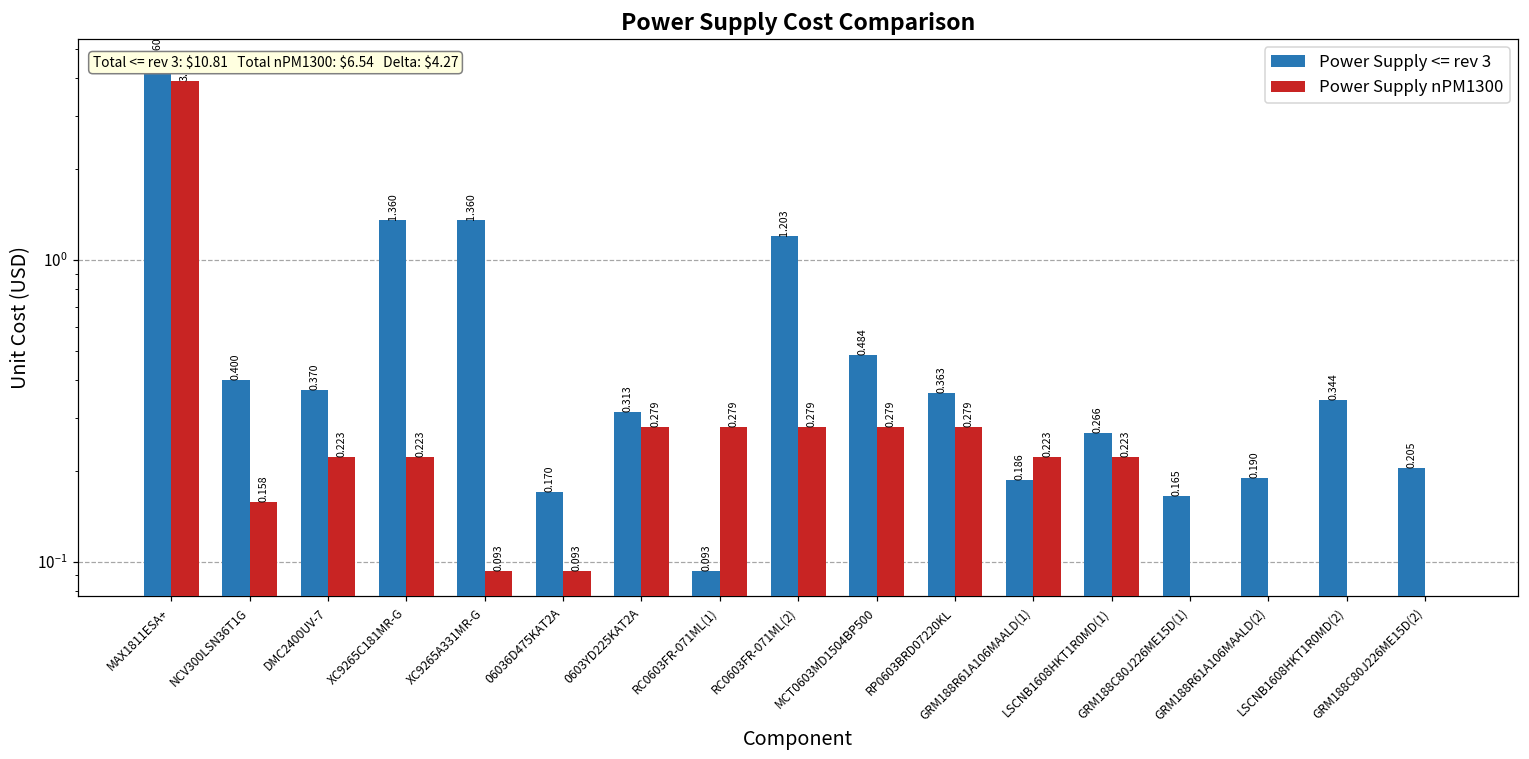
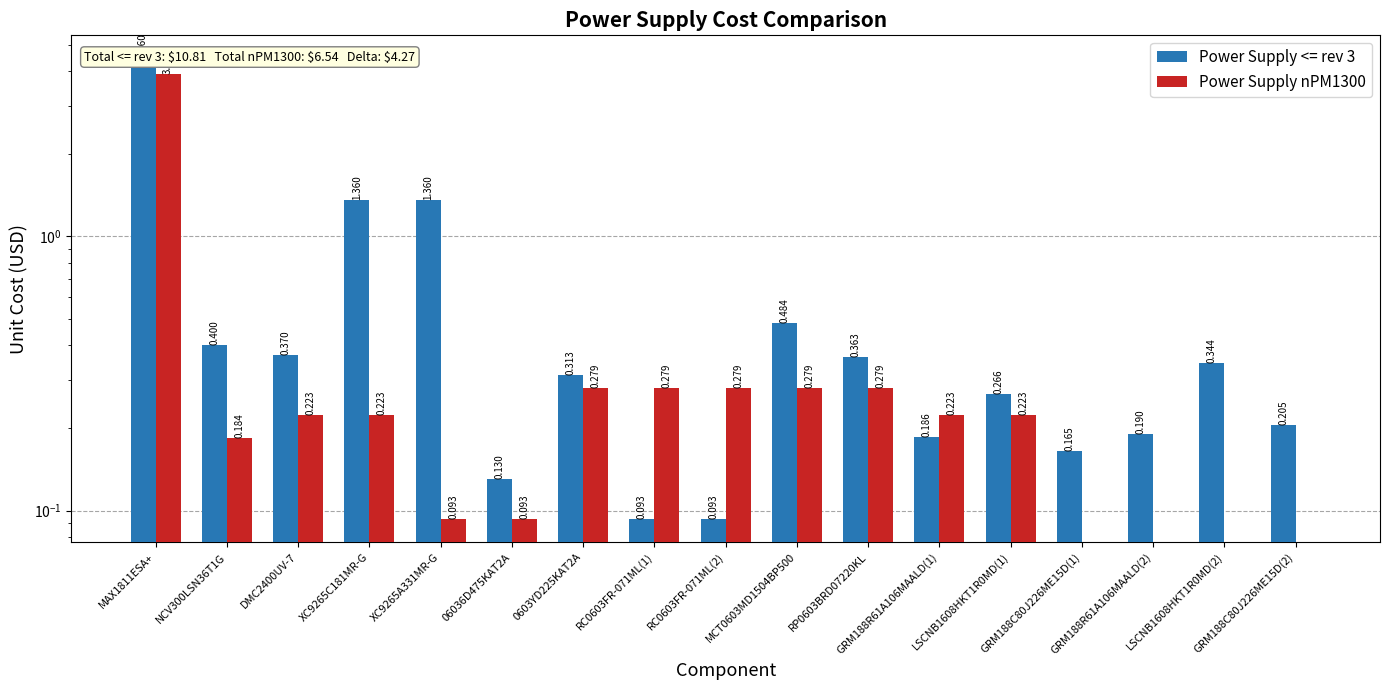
Power Supply nPM1300, NCV300LSN36T1G: 0.158 -> 0.184
Power Supply <= rev 3, 06036D475KAT2A: 0.170 -> 0.130
Power Supply <= rev 3, RC0603FR-071ML(2): 1.203 -> 0.093
